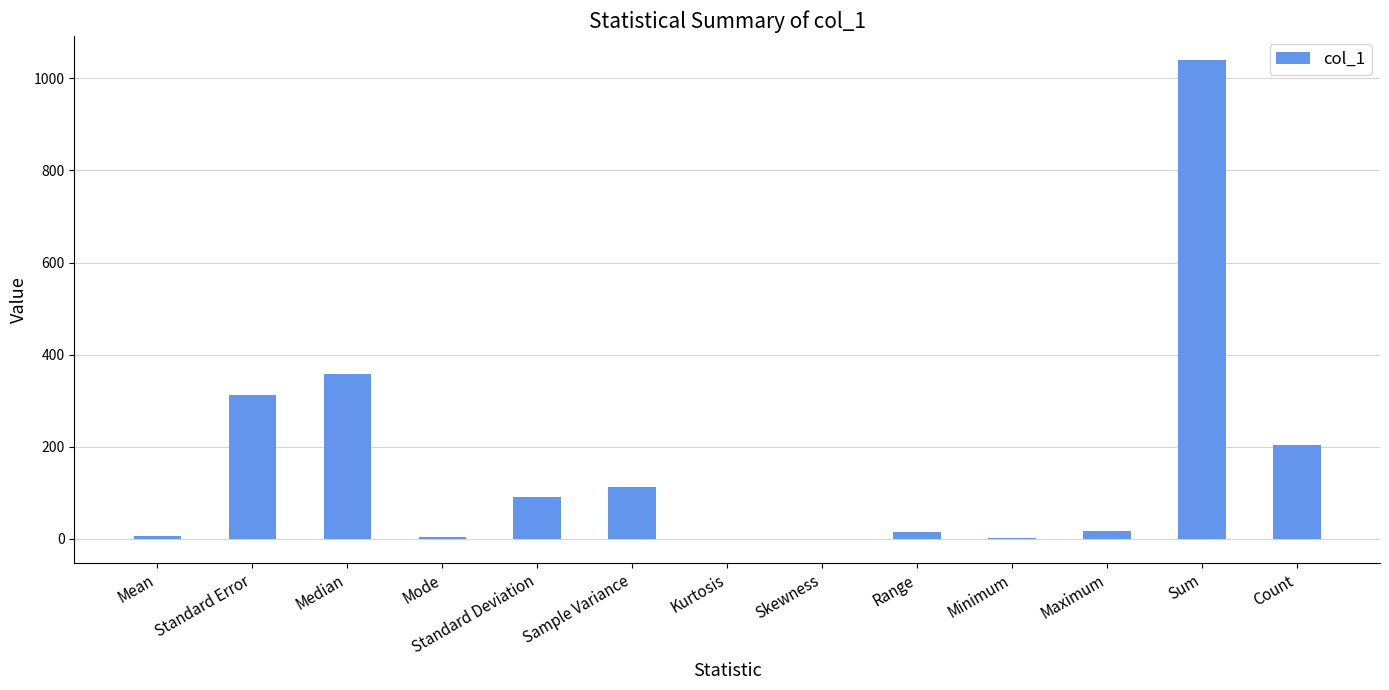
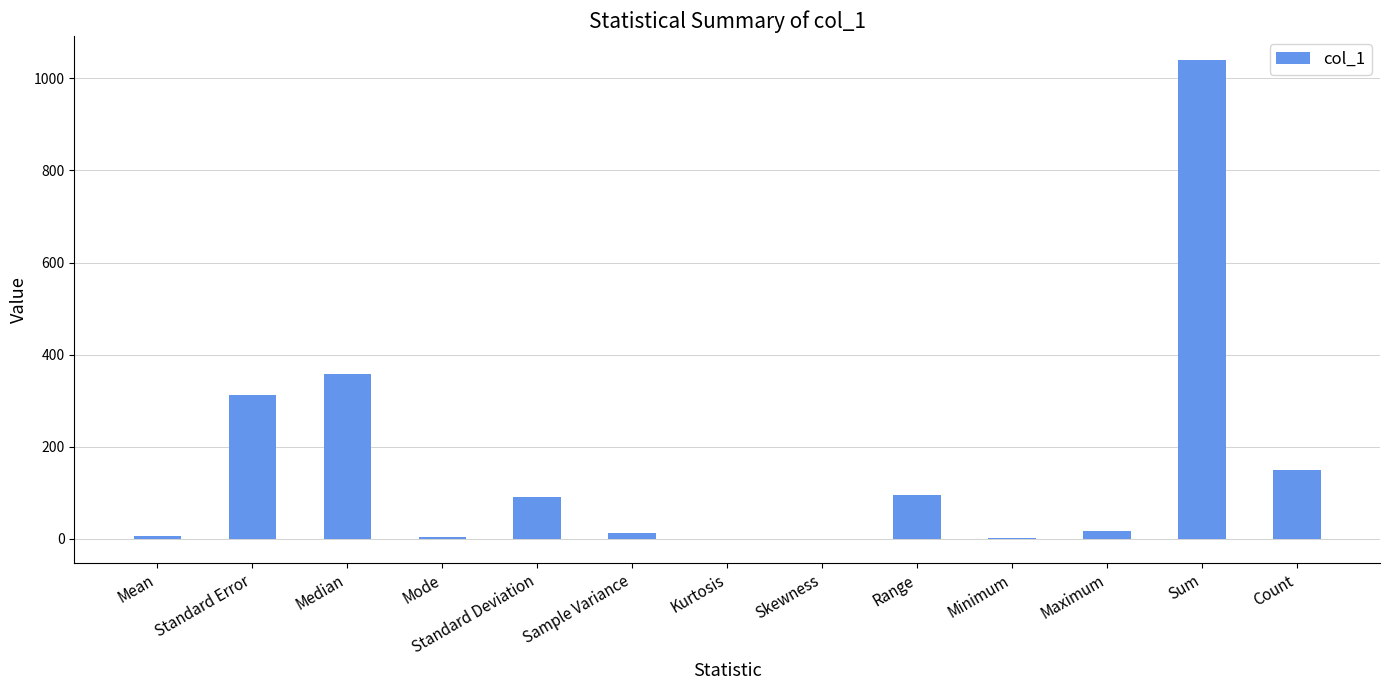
Sample Variance: 110 -> 10
Range: 20 -> 100
Count: 200 -> 150
